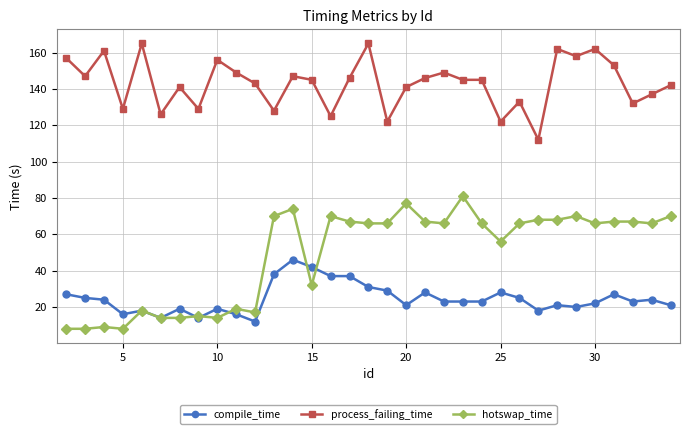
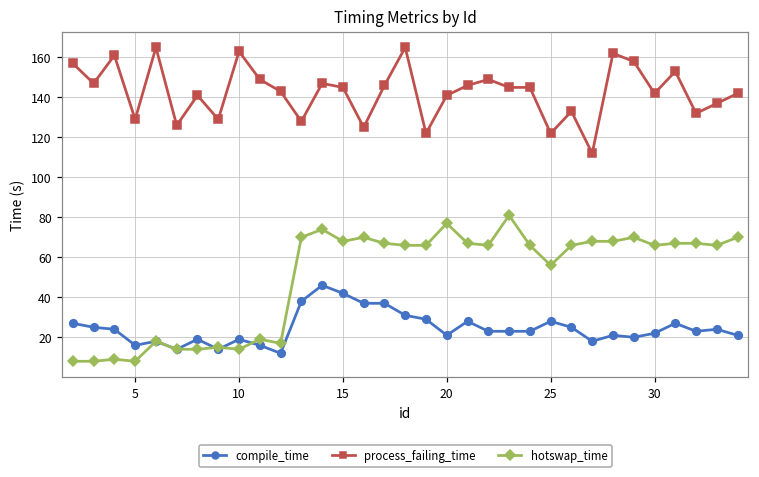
process_failing_time, 10: 156 -> 163
hotswap_time, 15: 32 -> 68
process_failing_time, 30: 162 -> 142
